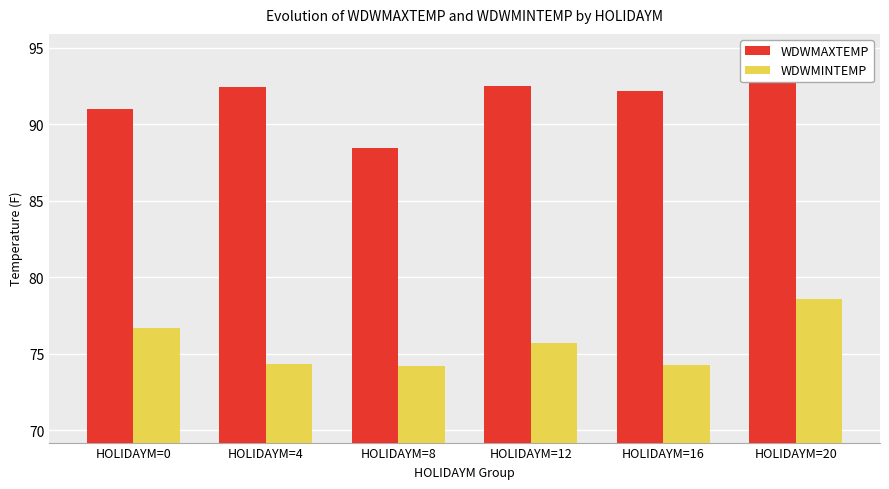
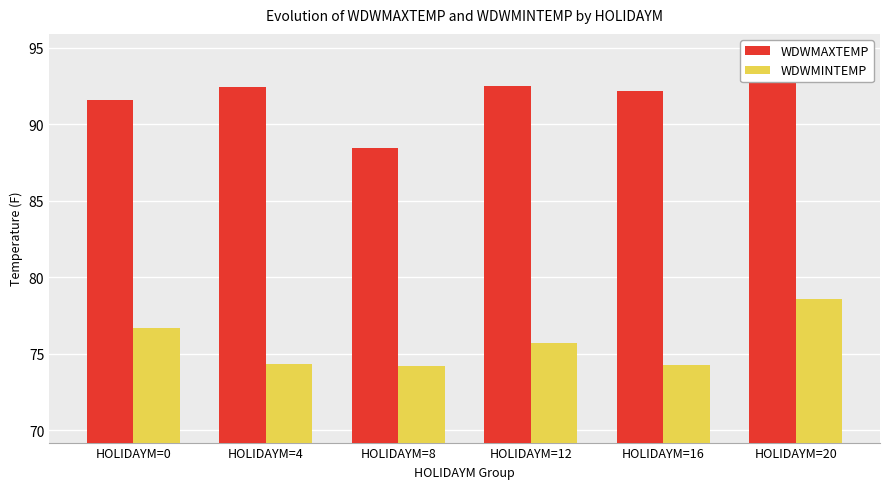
WDWMAXTEMP, HOLIDAYM=0: 91.0 -> 91.6
